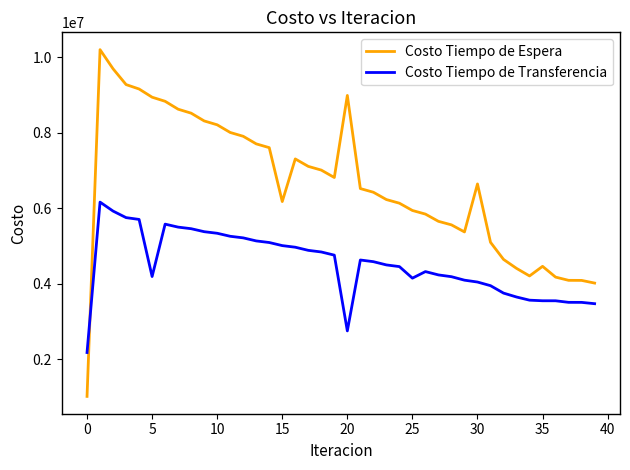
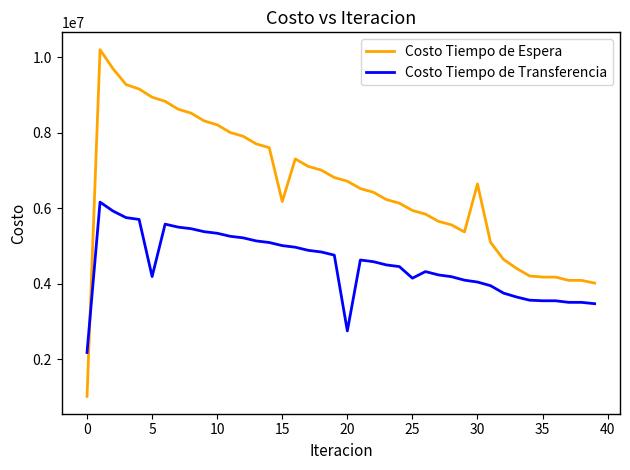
Costo Tiempo de Espera, 20: 9000000 -> 6700000
Costo Tiempo de Espera, 35: 4500000 -> 4200000
